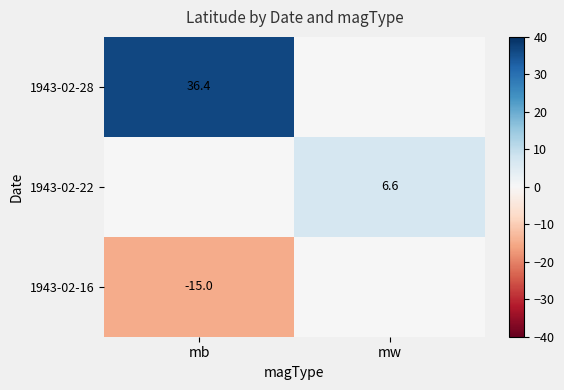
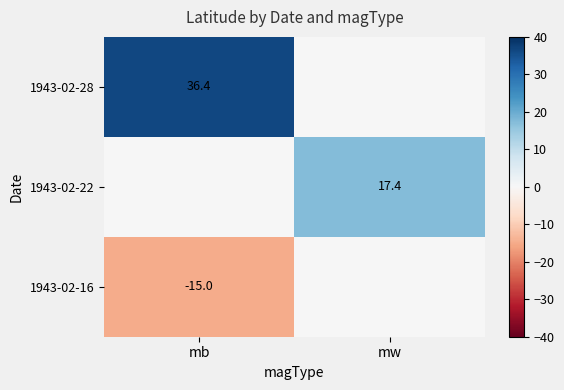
1943-02-22, mw: 6.6 -> 17.4
